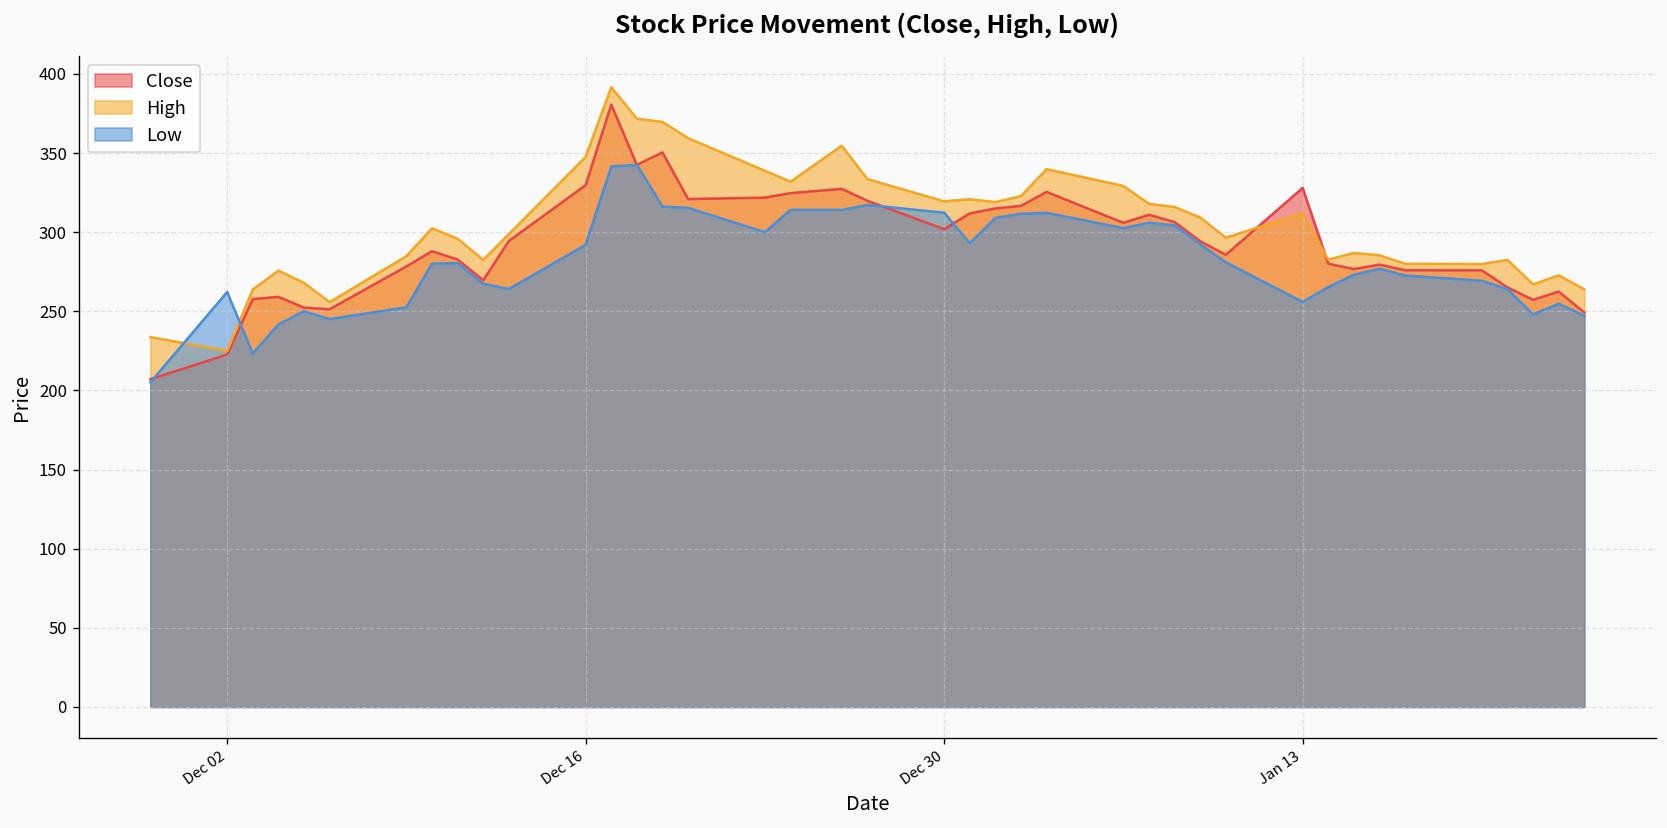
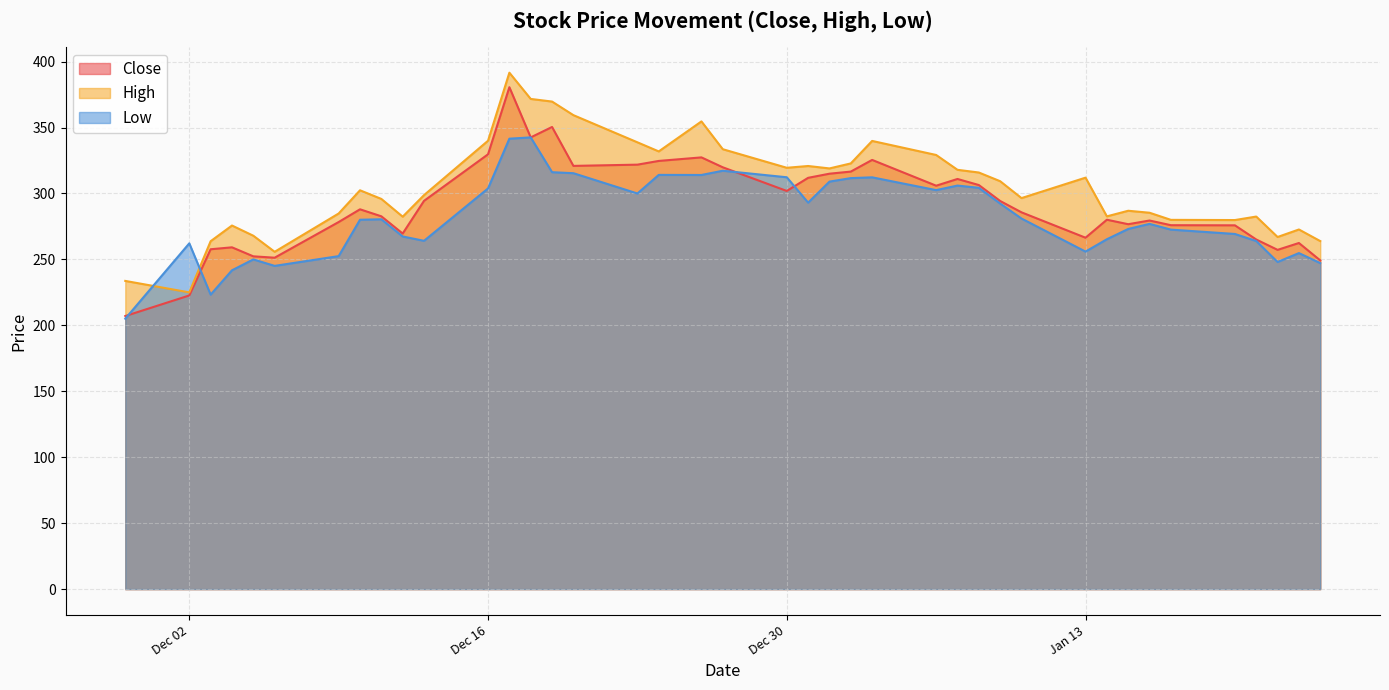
High, Dec 16: 348 -> 340
Low, Dec 16: 292 -> 304
Close, Jan 13: 328 -> 266
